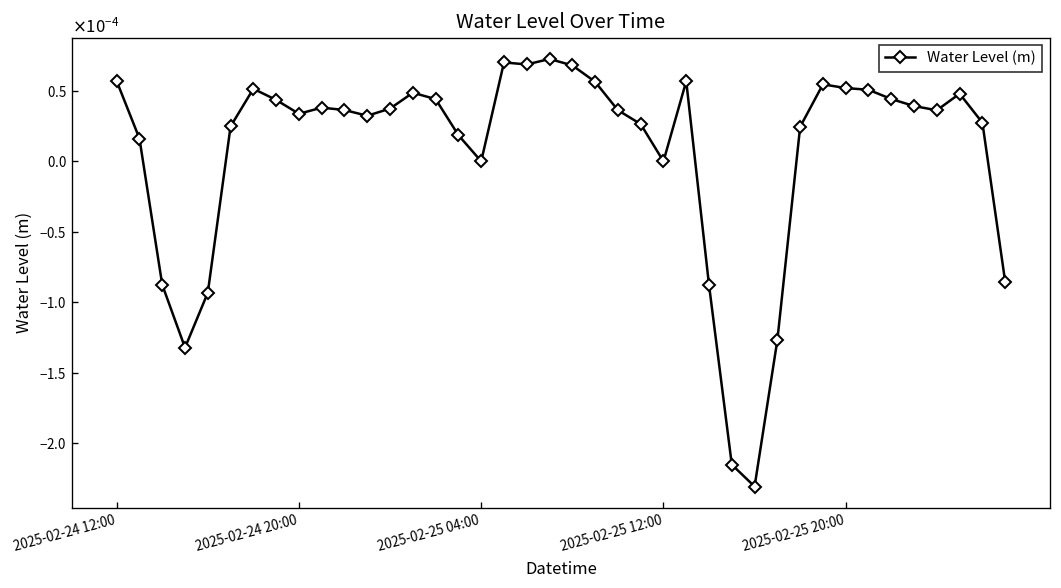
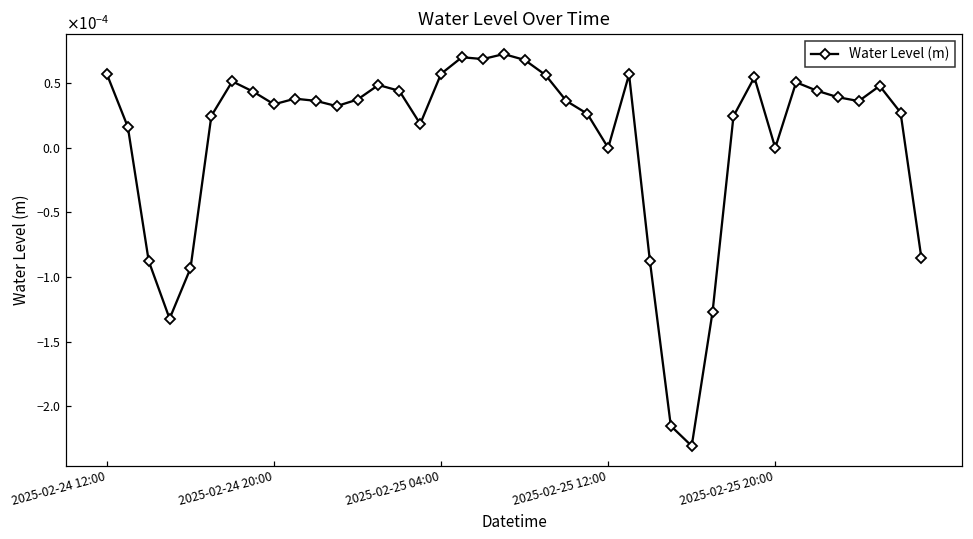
2025-02-25 04:00: 0.0000 -> 0.0001
2025-02-25 20:00: 0.0001 -> 0.0000
